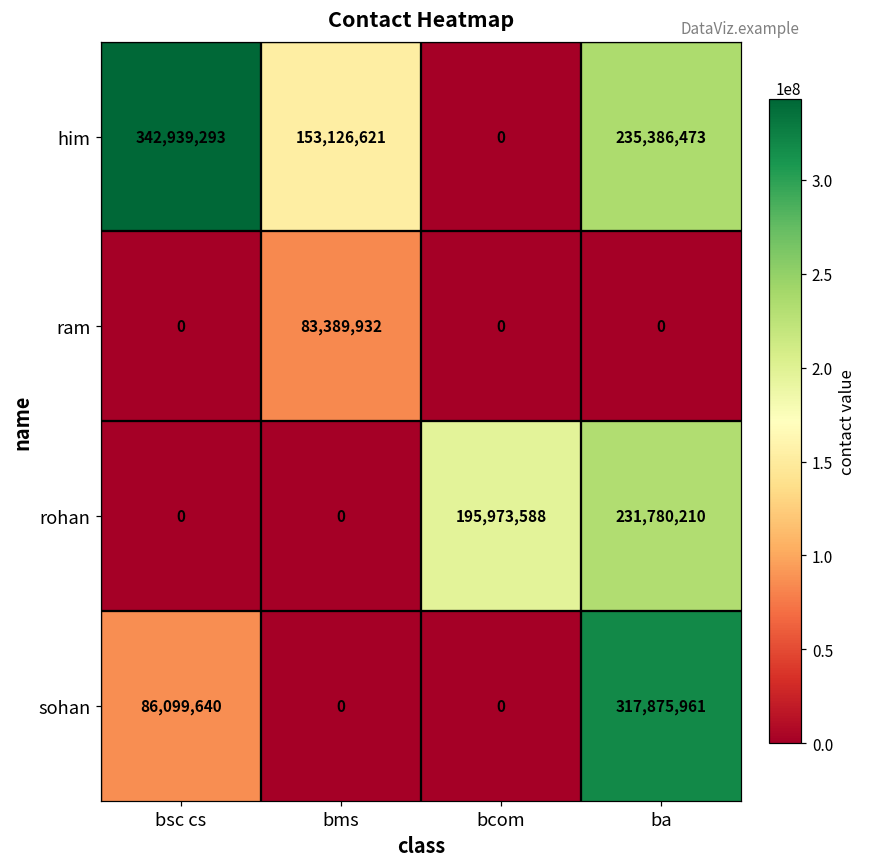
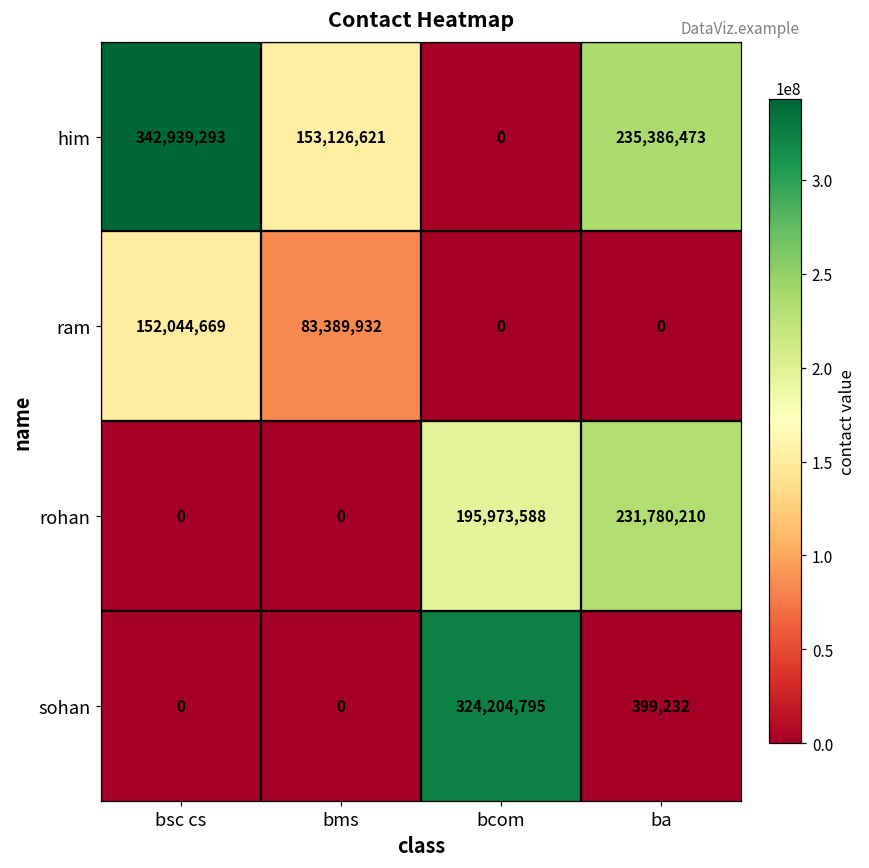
ram, bsc cs: 0 -> 152,044,669
sohan, bsc cs: 86,099,640 -> 0
sohan, bcom: 0 -> 324,204,795
sohan, ba: 317,875,961 -> 399,232
